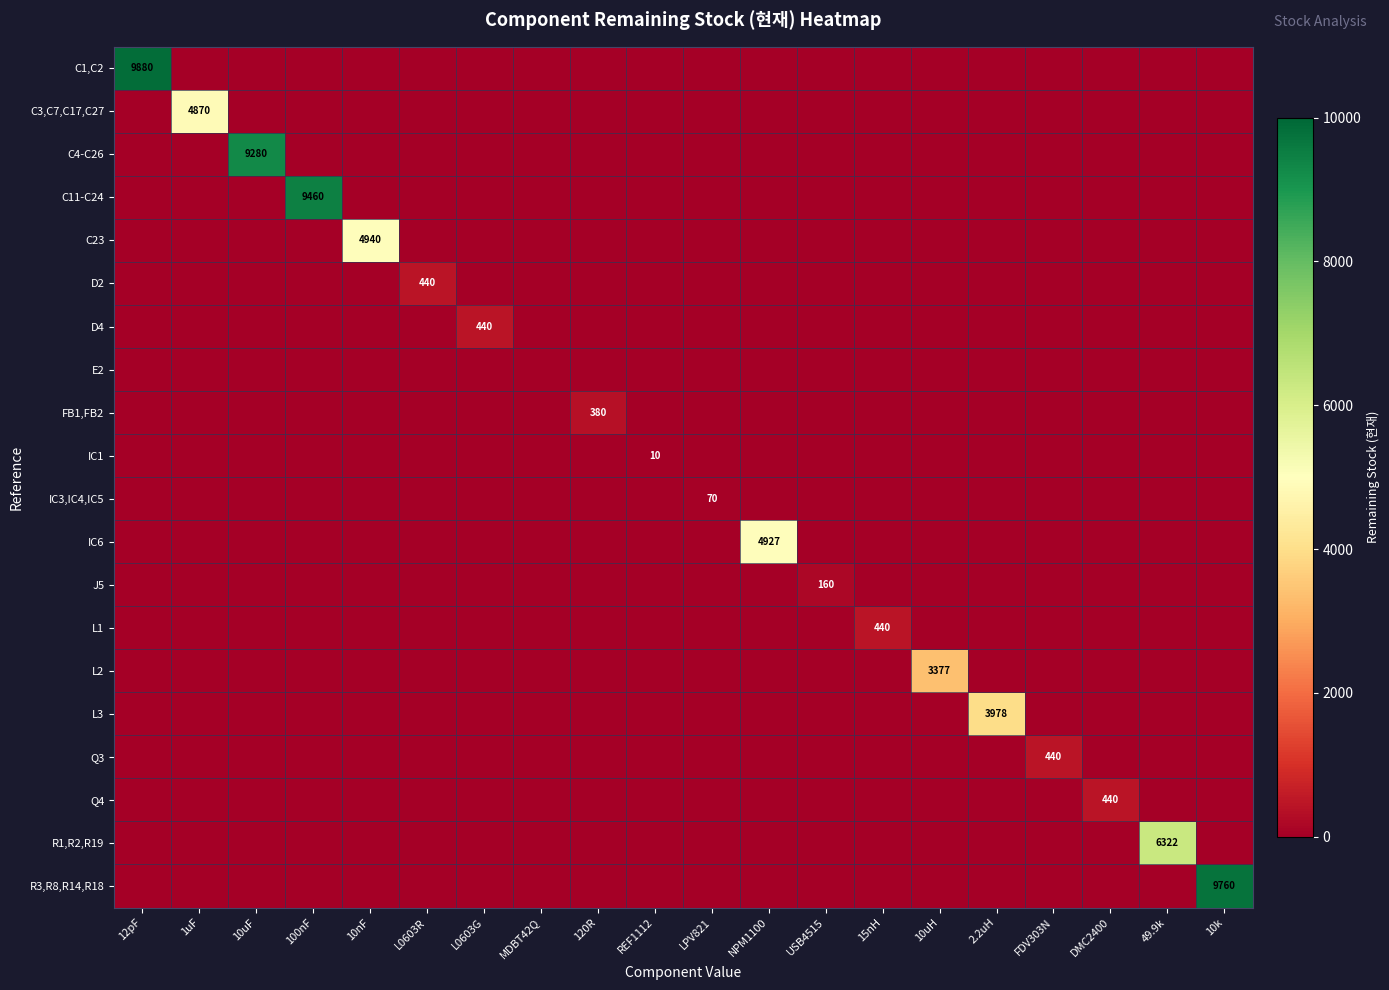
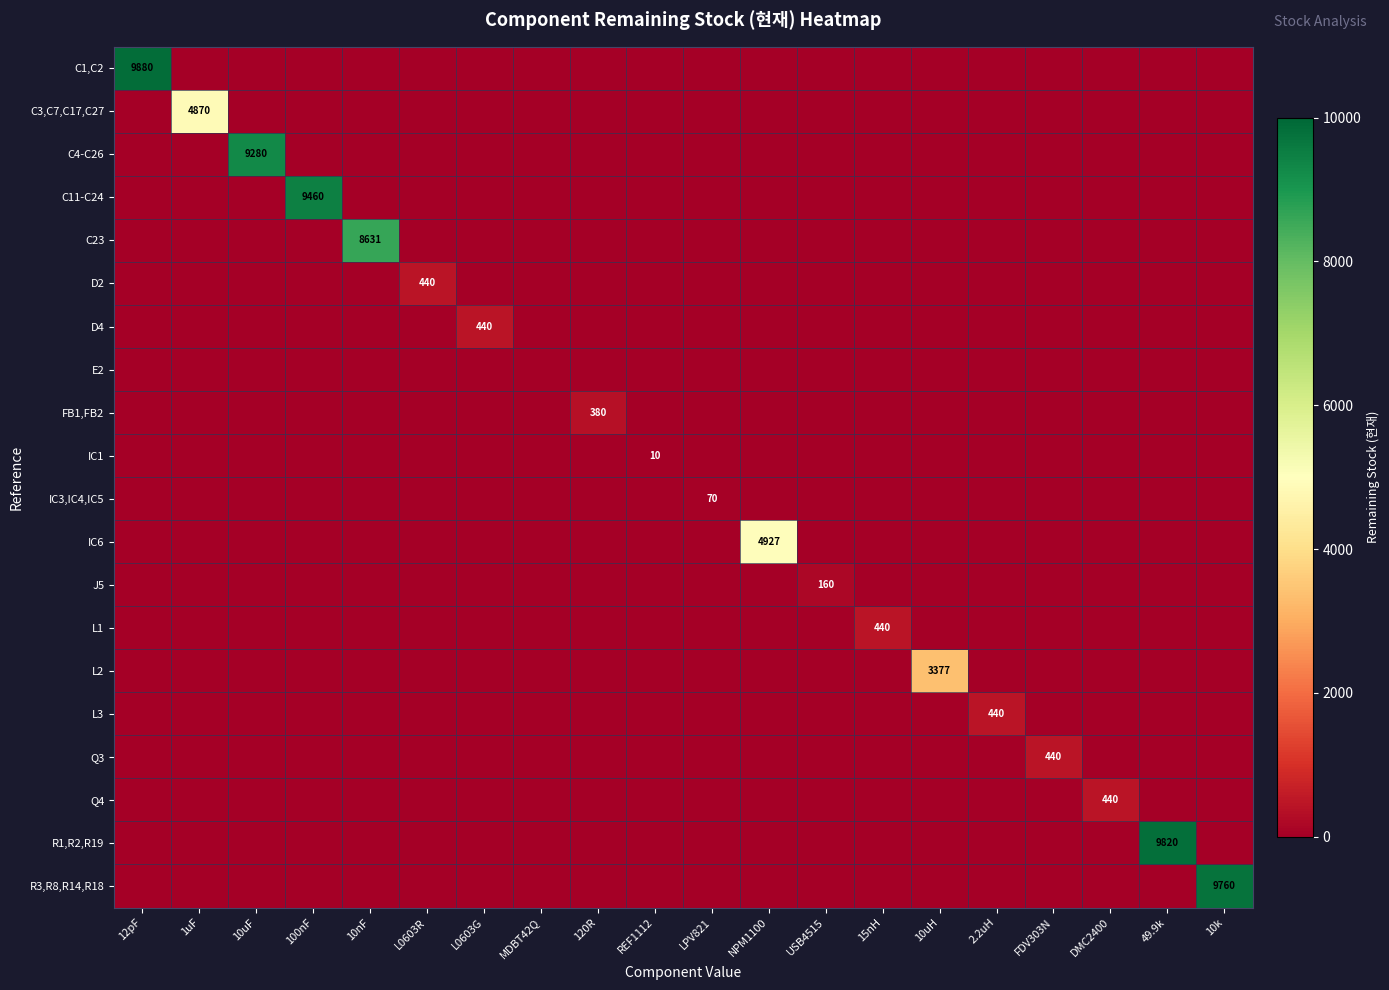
C23, 10nF: 4940 -> 8631
L3, 2.2uH: 3978 -> 440
R1,R2,R19, 49.9k: 6322 -> 9820
